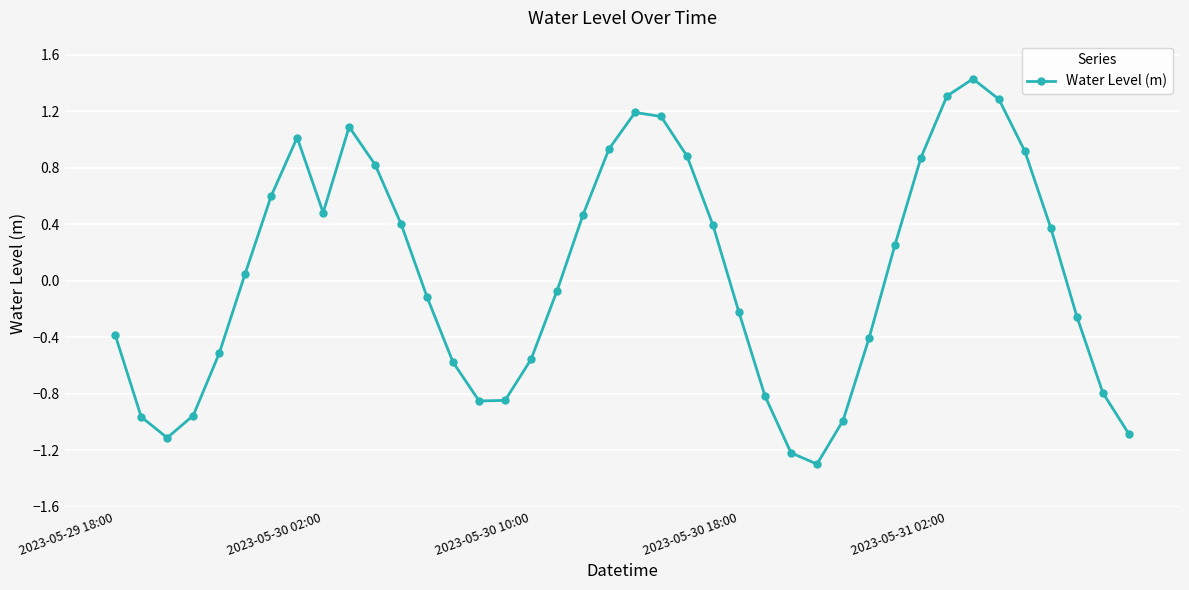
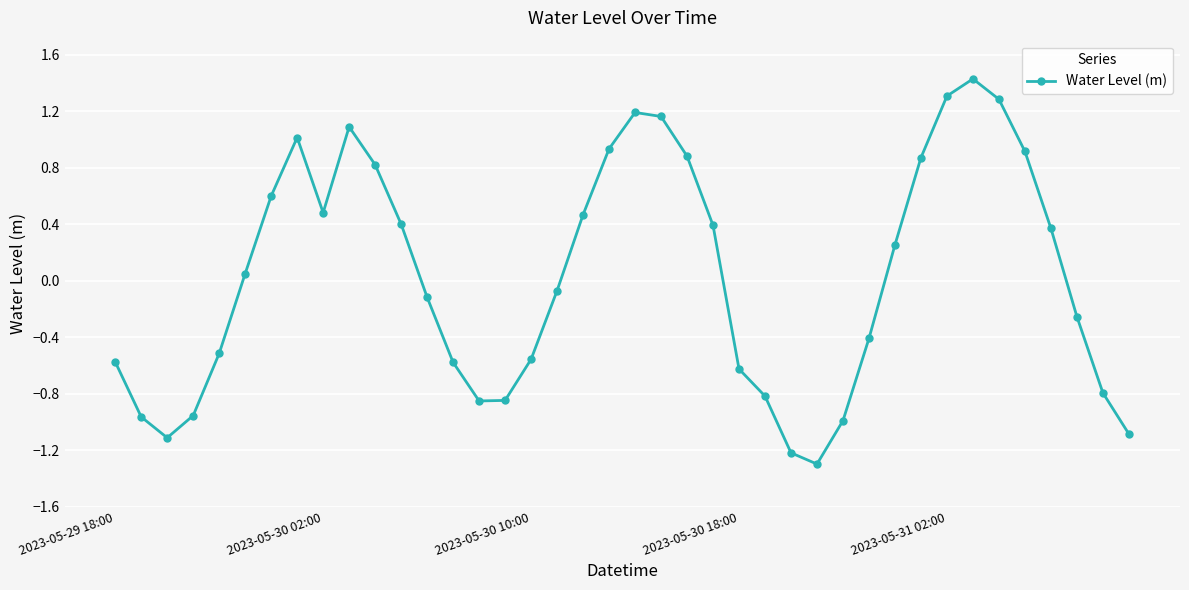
2023-05-29 18:00: -0.38 -> -0.58
2023-05-30 18:00: -0.23 -> -0.63
